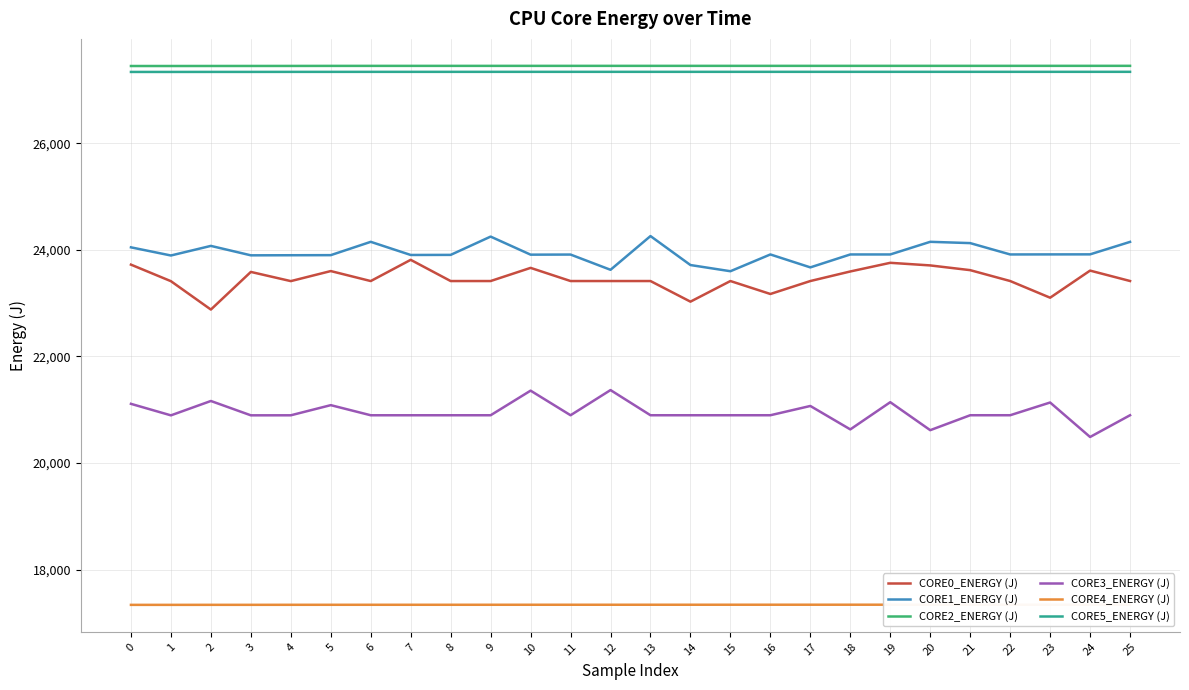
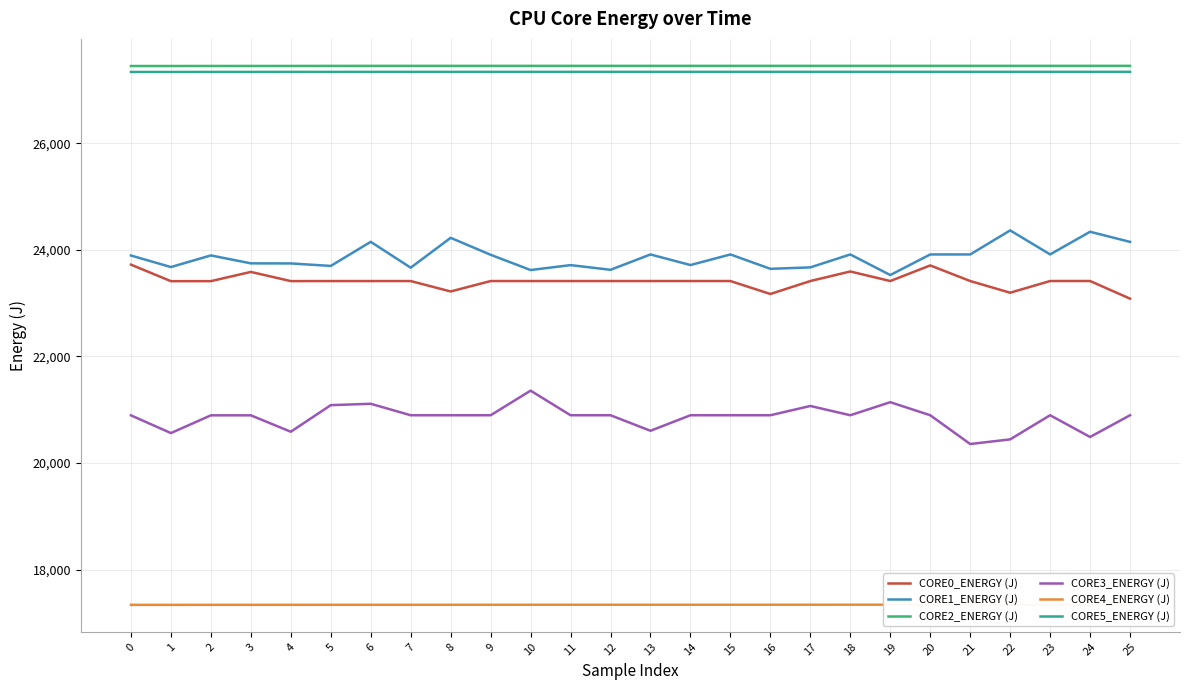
CORE1_ENERGY (J), 0: 24,000 -> 23,900
CORE3_ENERGY (J), 0: 21,100 -> 20,900
CORE1_ENERGY (J), 1: 23,900 -> 23,700
CORE3_ENERGY (J), 1: 20,900 -> 20,600
CORE0_ENERGY (J), 2: 22,900 -> 23,400
CORE1_ENERGY (J), 2: 24,100 -> 23,900
CORE3_ENERGY (J), 2: 21,200 -> 20,900
CORE1_ENERGY (J), 3: 23,900 -> 23,700
CORE1_ENERGY (J), 4: 23,900 -> 23,700
CORE3_ENERGY (J), 4: 20,900 -> 20,600
CORE0_ENERGY (J), 5: 23,600 -> 23,400
CORE1_ENERGY (J), 5: 23,900 -> 23,700
CORE3_ENERGY (J), 6: 20,900 -> 21,100
CORE0_ENERGY (J), 7: 23,800 -> 23,400
CORE1_ENERGY (J), 7: 23,900 -> 23,700
CORE0_ENERGY (J), 8: 23,400 -> 23,200
CORE1_ENERGY (J), 8: 23,900 -> 24,200
CORE1_ENERGY (J), 9: 24,200 -> 23,900
CORE0_ENERGY (J), 10: 23,700 -> 23,400
CORE1_ENERGY (J), 10: 23,900 -> 23,600
CORE1_ENERGY (J), 11: 23,900 -> 23,700
CORE3_ENERGY (J), 12: 21,400 -> 20,900
CORE1_ENERGY (J), 13: 24,300 -> 23,900
CORE3_ENERGY (J), 13: 20,900 -> 20,600
CORE0_ENERGY (J), 14: 23,000 -> 23,400
CORE1_ENERGY (J), 15: 23,600 -> 23,900
CORE1_ENERGY (J), 16: 23,900 -> 23,600
CORE3_ENERGY (J), 18: 20,600 -> 20,900
CORE0_ENERGY (J), 19: 23,800 -> 23,400
CORE1_ENERGY (J), 19: 23,900 -> 23,500
CORE1_ENERGY (J), 20: 24,100 -> 23,900
CORE3_ENERGY (J), 20: 20,600 -> 20,900
CORE0_ENERGY (J), 21: 23,600 -> 23,400
CORE1_ENERGY (J), 21: 24,100 -> 23,900
CORE3_ENERGY (J), 21: 20,900 -> 20,400
CORE0_ENERGY (J), 22: 23,400 -> 23,200
CORE1_ENERGY (J), 22: 23,900 -> 24,400
CORE3_ENERGY (J), 22: 20,900 -> 20,400
CORE0_ENERGY (J), 23: 23,100 -> 23,400
CORE3_ENERGY (J), 23: 21,100 -> 20,900
CORE0_ENERGY (J), 24: 23,600 -> 23,400
CORE1_ENERGY (J), 24: 23,900 -> 24,300
CORE0_ENERGY (J), 25: 23,400 -> 23,100
